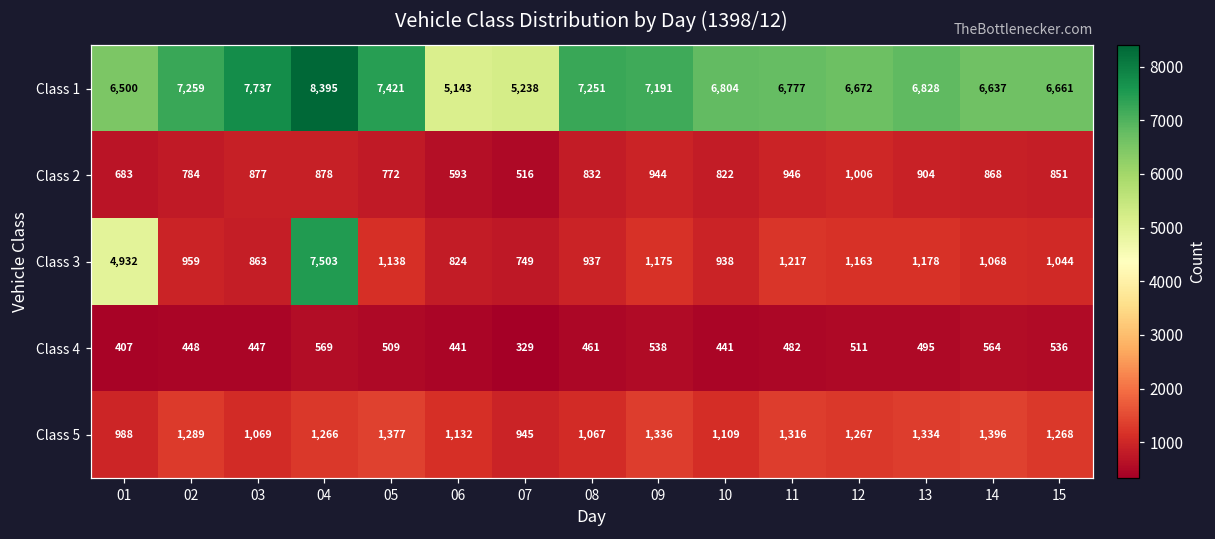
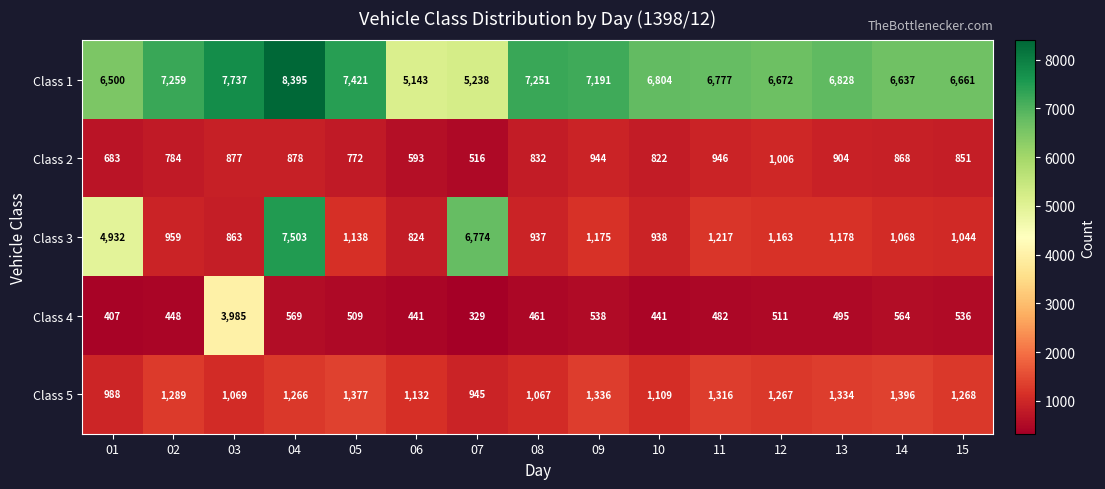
Class 3, 07: 749 -> 6,774
Class 4, 03: 447 -> 3,985
